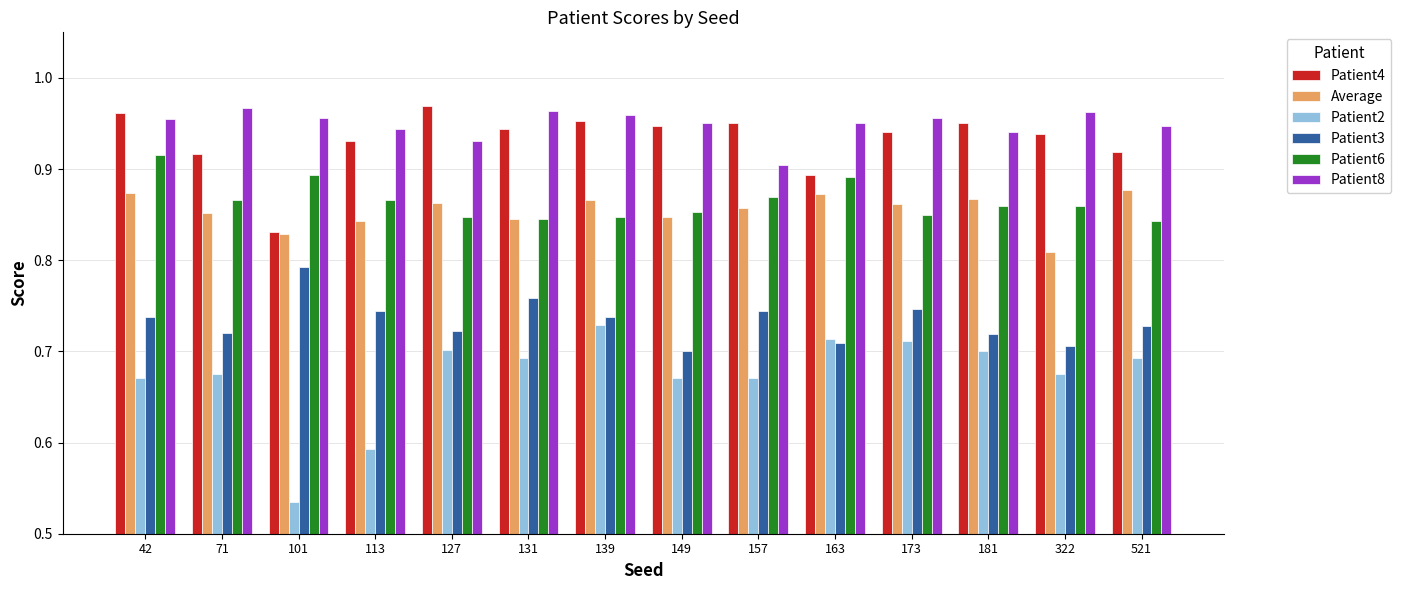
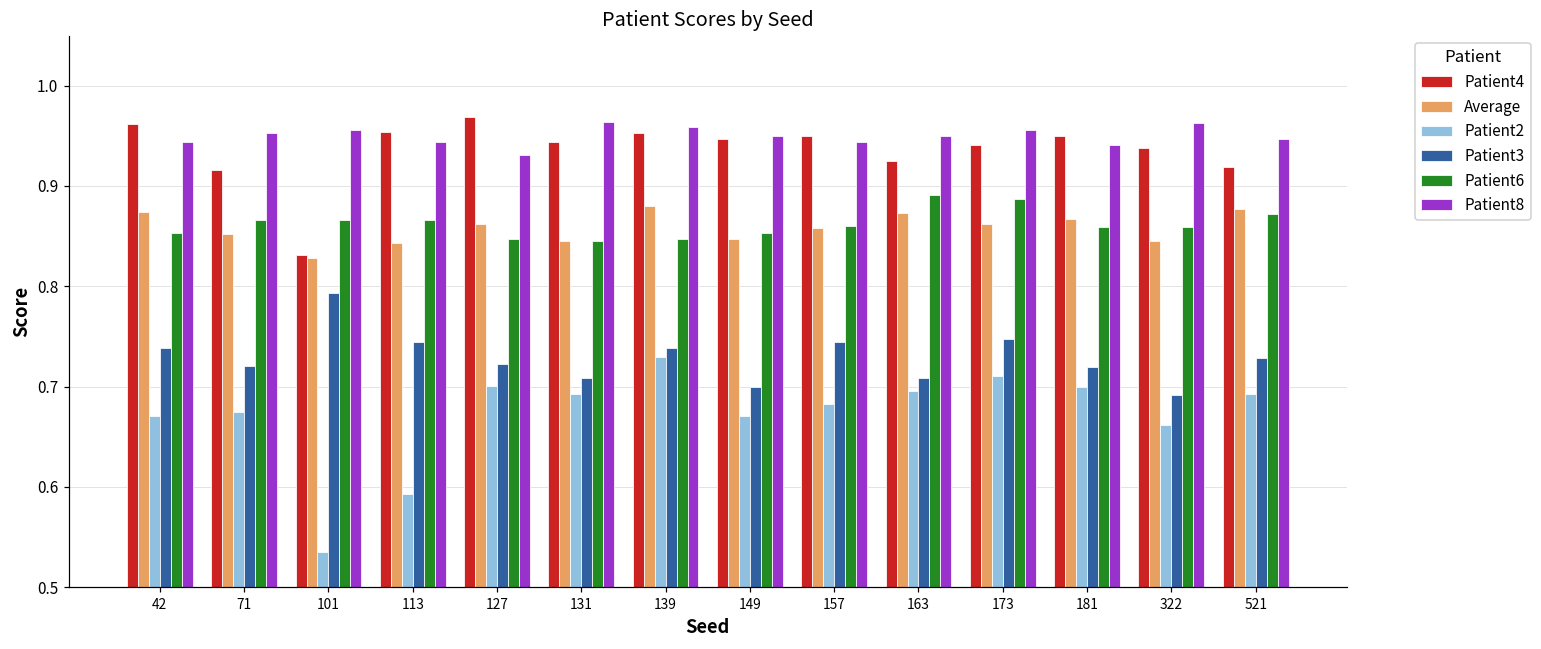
Patient6, 42: 0.92 -> 0.85
Patient8, 42: 0.96 -> 0.94
Patient8, 71: 0.97 -> 0.95
Patient6, 101: 0.89 -> 0.87
Patient4, 113: 0.93 -> 0.95
Patient3, 131: 0.76 -> 0.71
Average, 139: 0.87 -> 0.88
Patient2, 157: 0.67 -> 0.68
Patient6, 157: 0.87 -> 0.86
Patient8, 157: 0.91 -> 0.94
Patient4, 163: 0.89 -> 0.93
Patient2, 163: 0.71 -> 0.70
Patient6, 173: 0.85 -> 0.89
Average, 322: 0.81 -> 0.85
Patient2, 322: 0.68 -> 0.66
Patient3, 322: 0.71 -> 0.69
Patient6, 521: 0.84 -> 0.87
